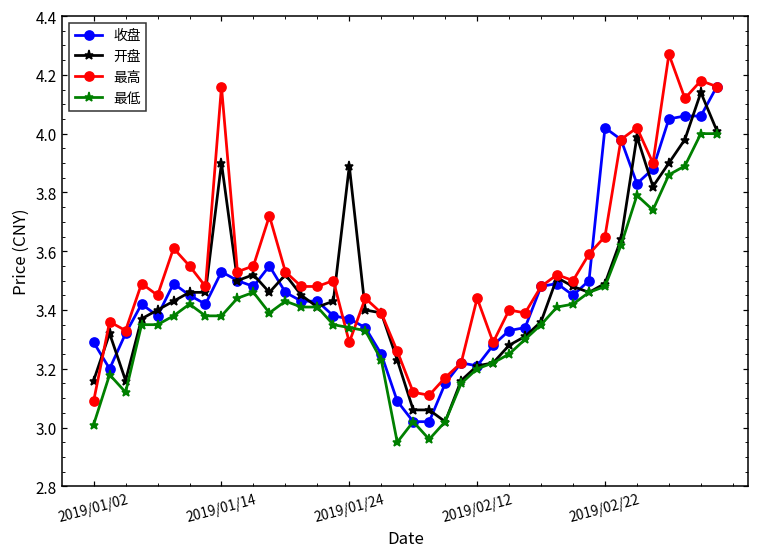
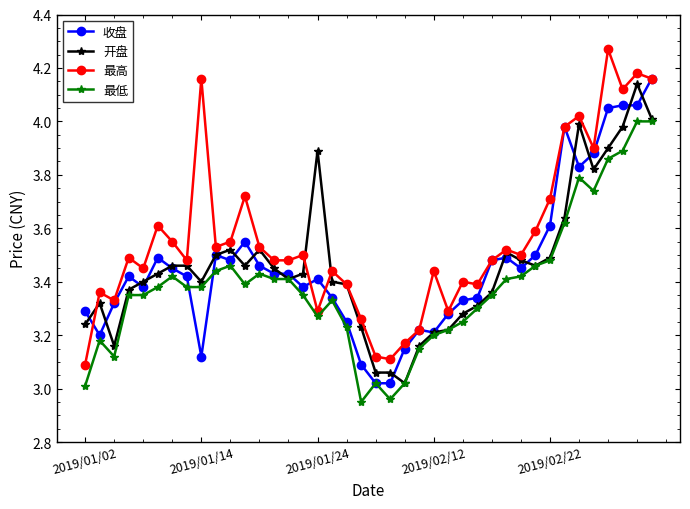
开盘, 2019/01/02: 3.16 -> 3.24
收盘, 2019/01/14: 3.53 -> 3.12
开盘, 2019/01/14: 3.9 -> 3.4
收盘, 2019/01/24: 3.37 -> 3.41
最低, 2019/01/24: 3.34 -> 3.27
收盘, 2019/02/22: 4.02 -> 3.61
最高, 2019/02/22: 3.65 -> 3.71
